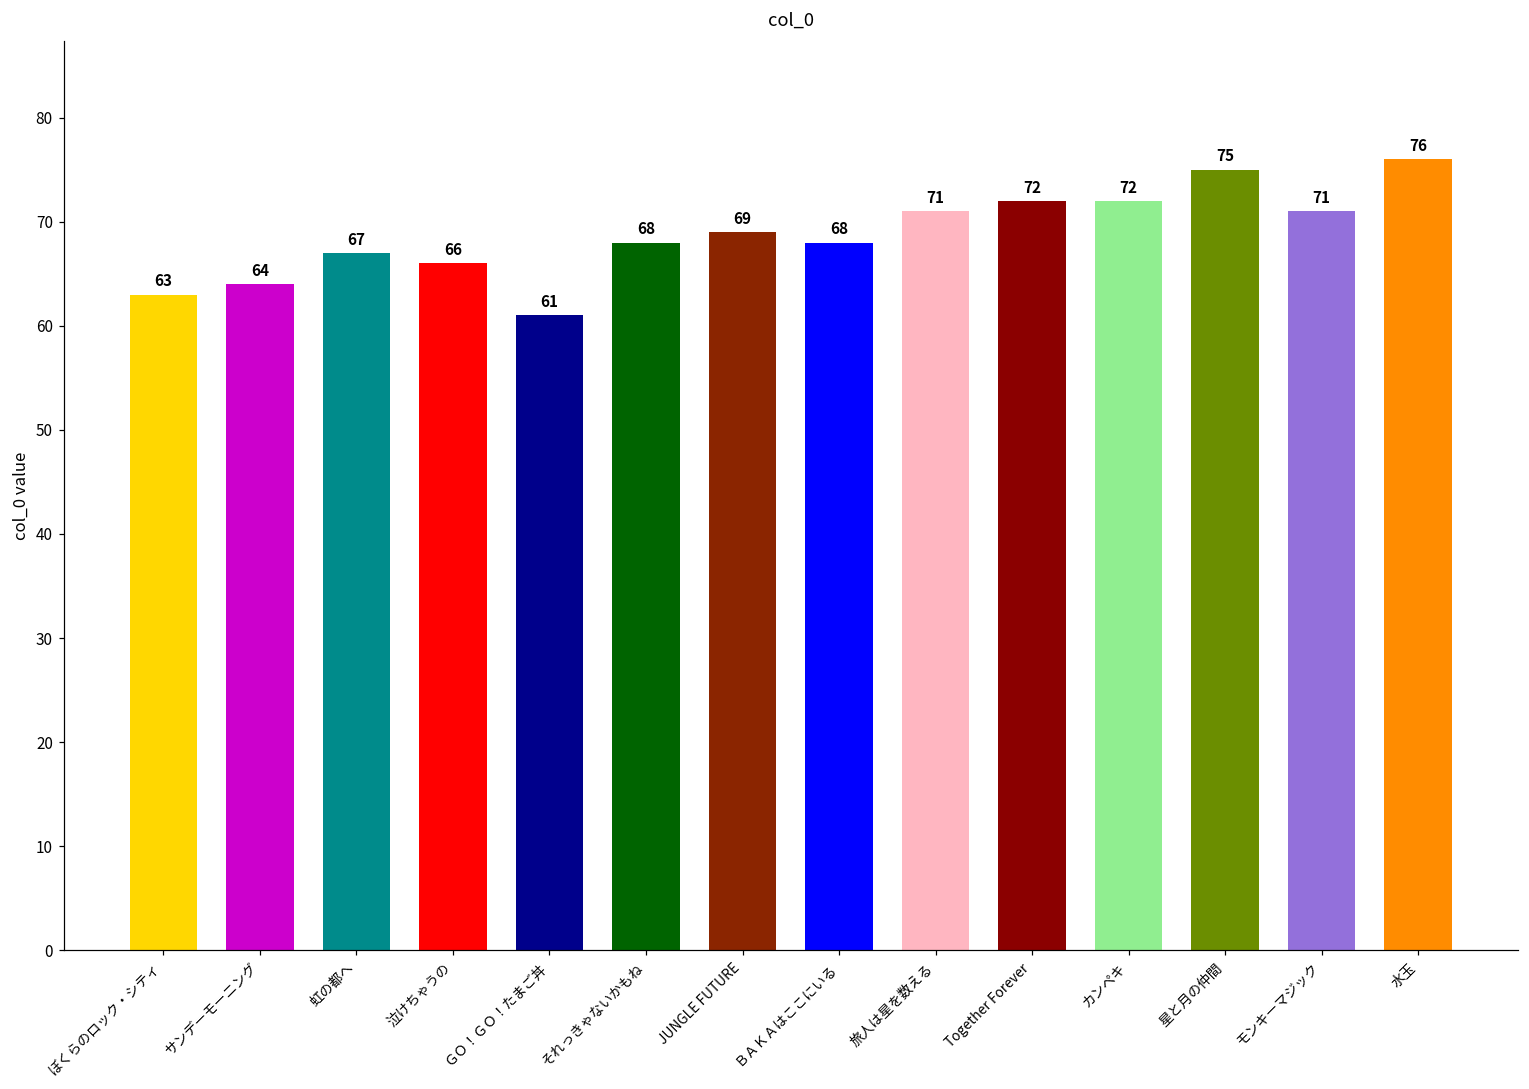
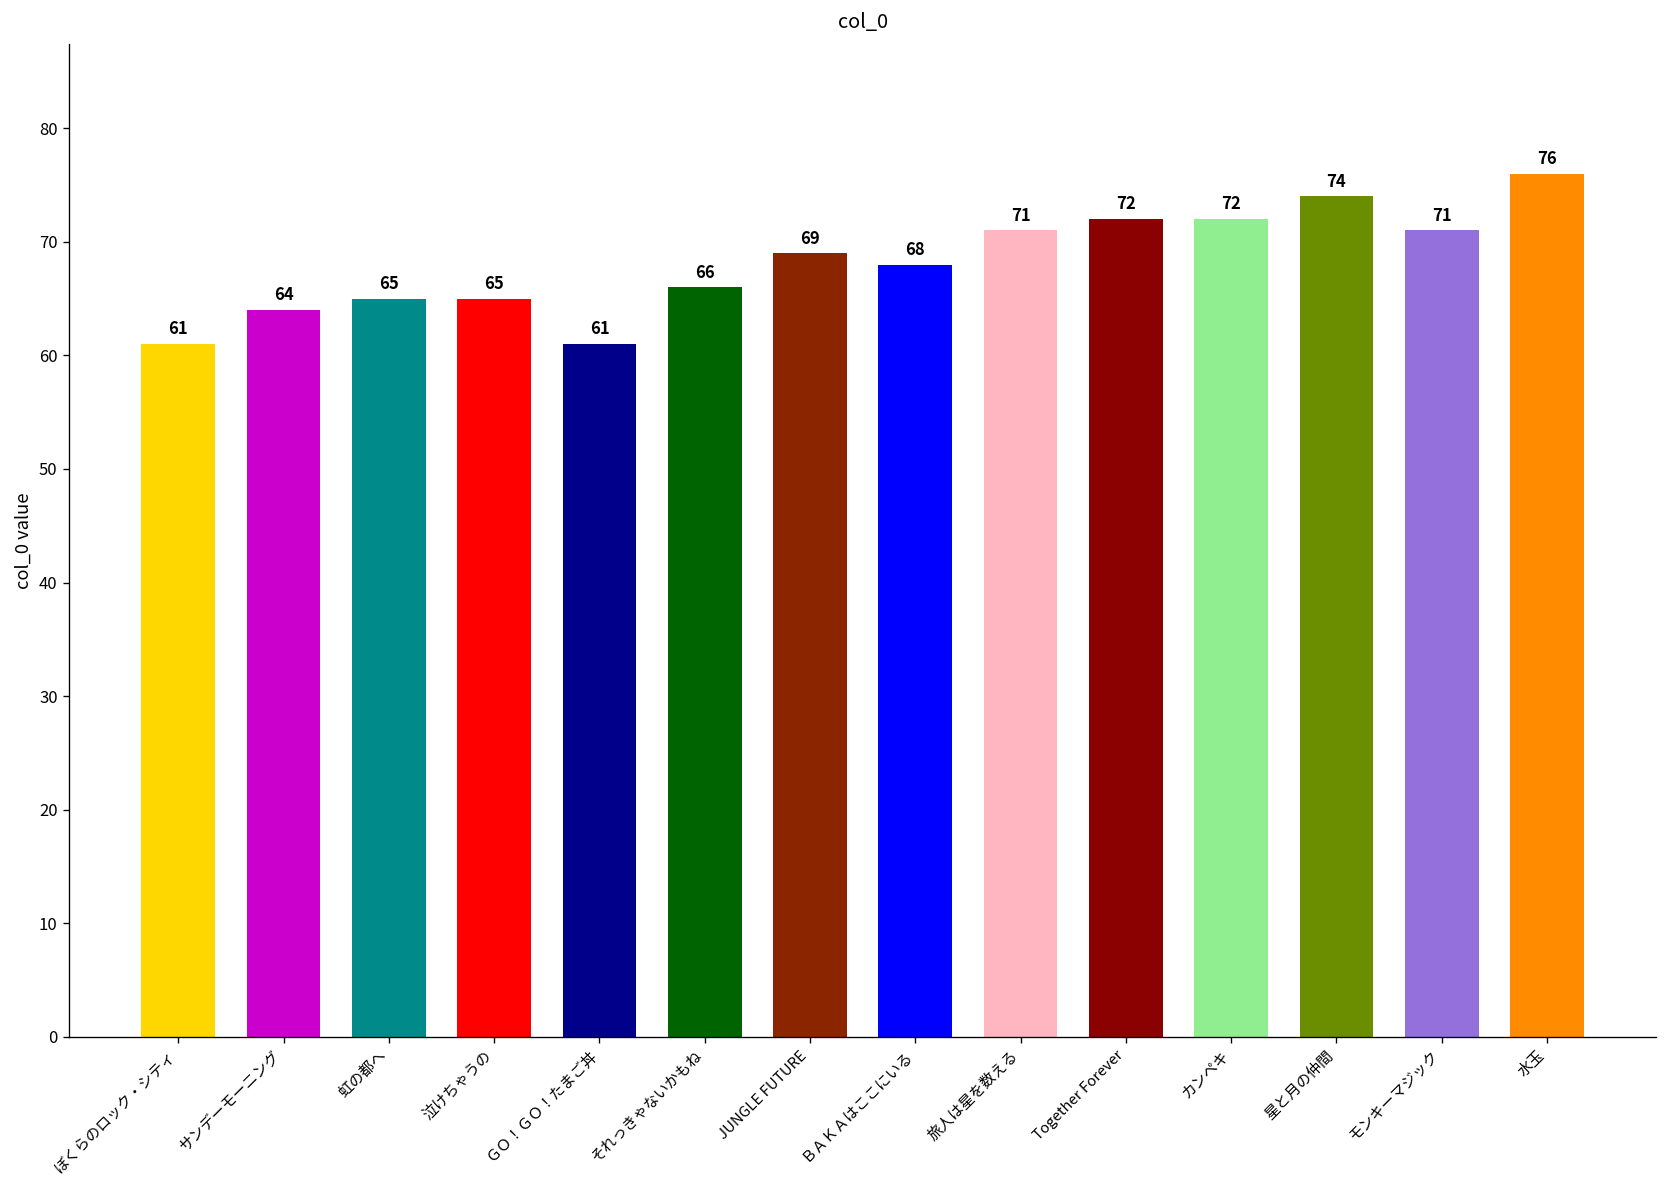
ぼくらのロック・シティ: 63 -> 61
虹の都へ: 67 -> 65
泣けちゃうの: 66 -> 65
それっきゃないかもね: 68 -> 66
星と月の仲間: 75 -> 74
